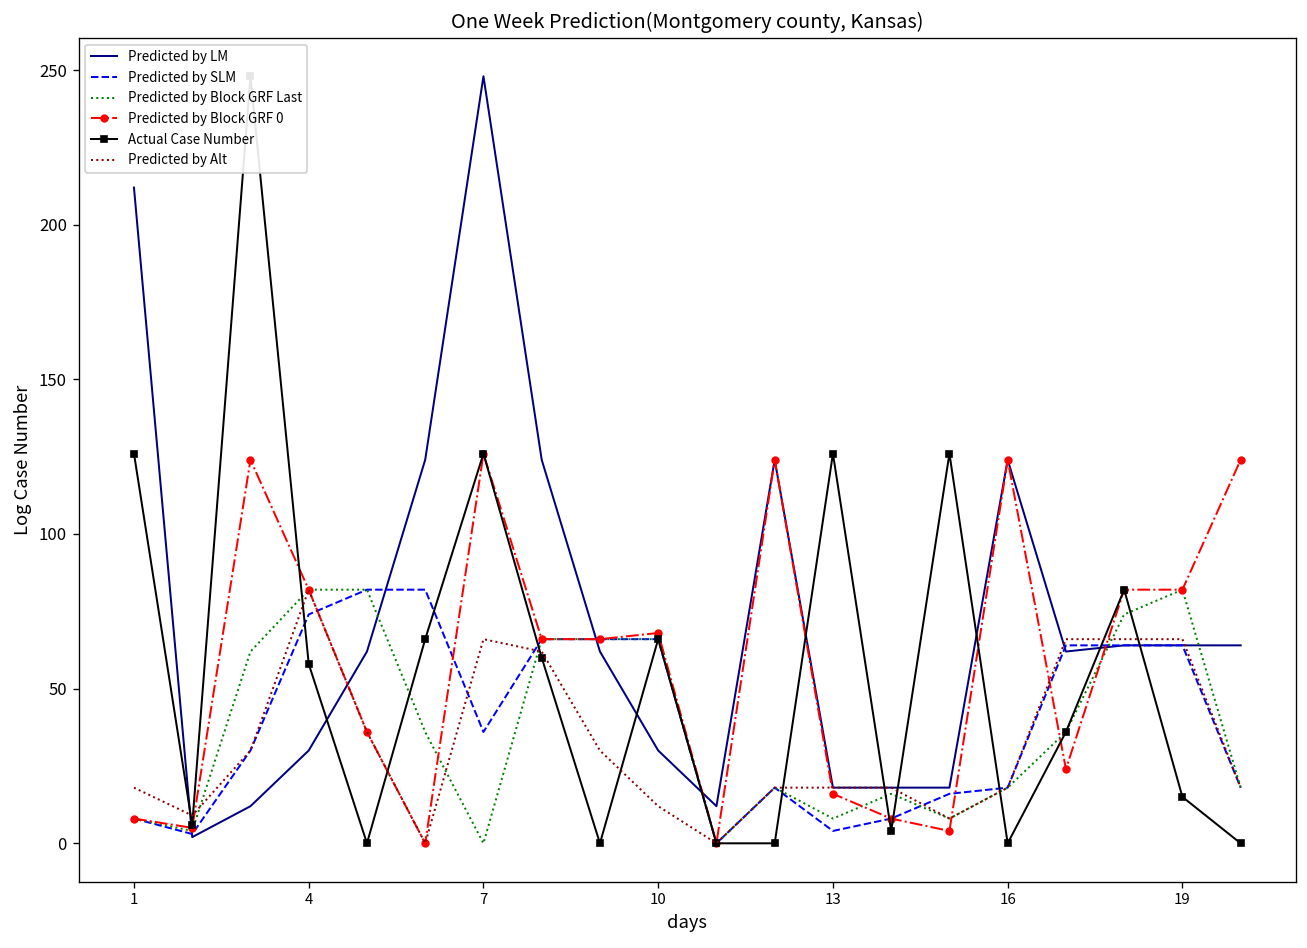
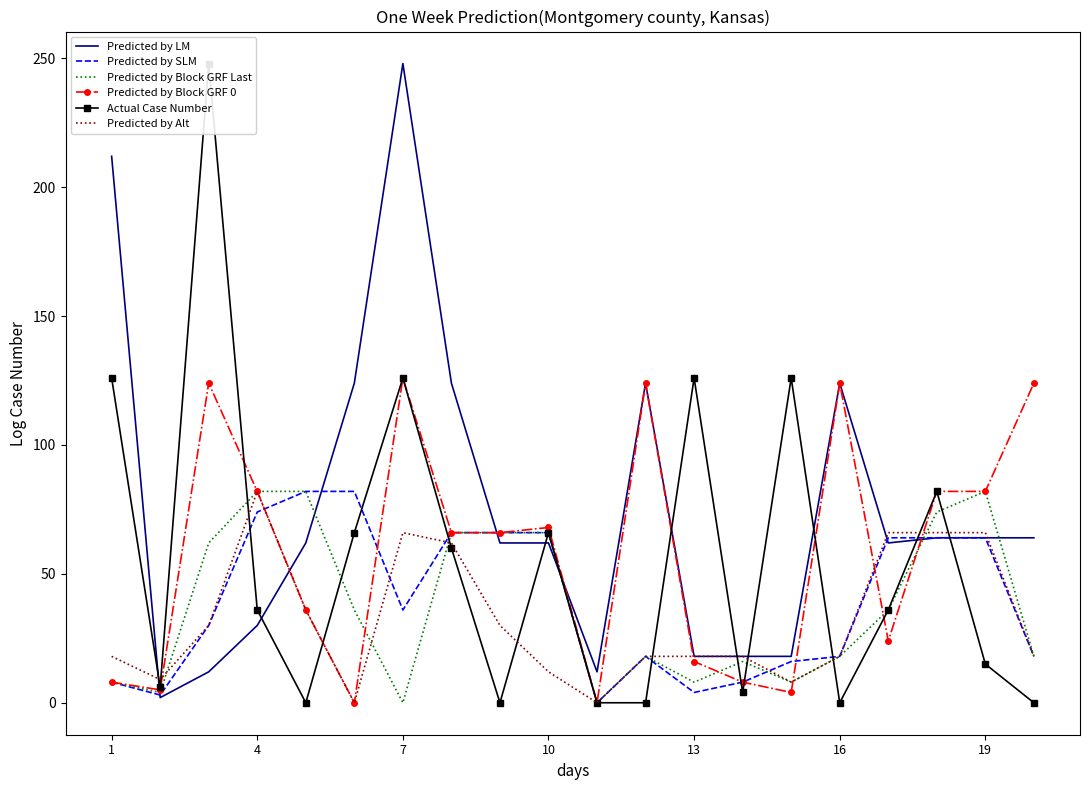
Actual Case Number, 4: 58 -> 36
Predicted by LM, 10: 30 -> 62
